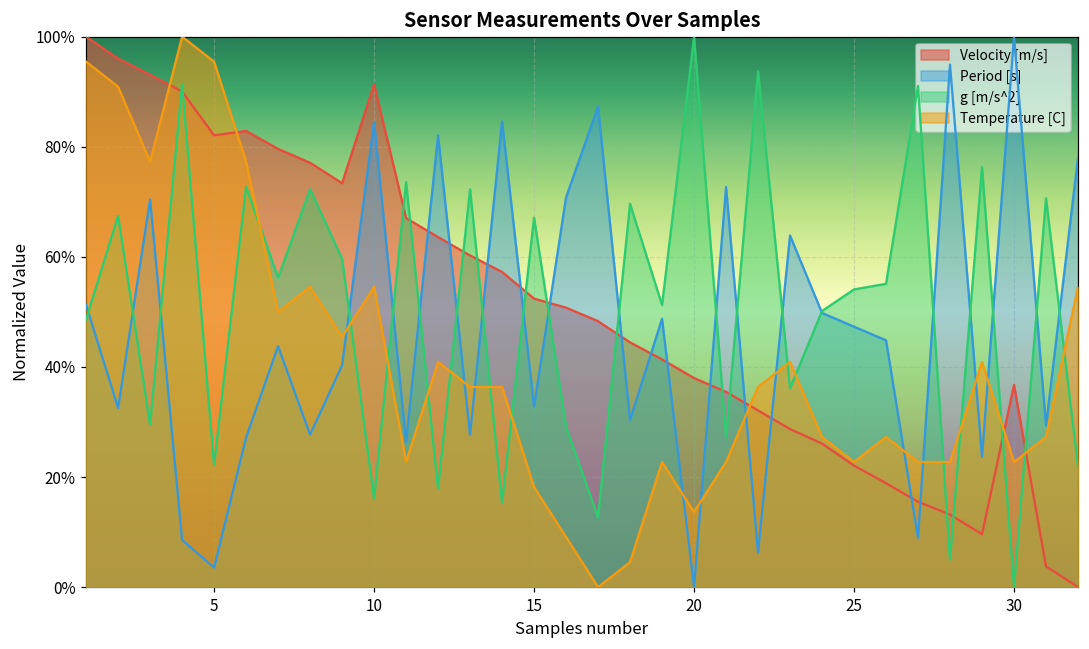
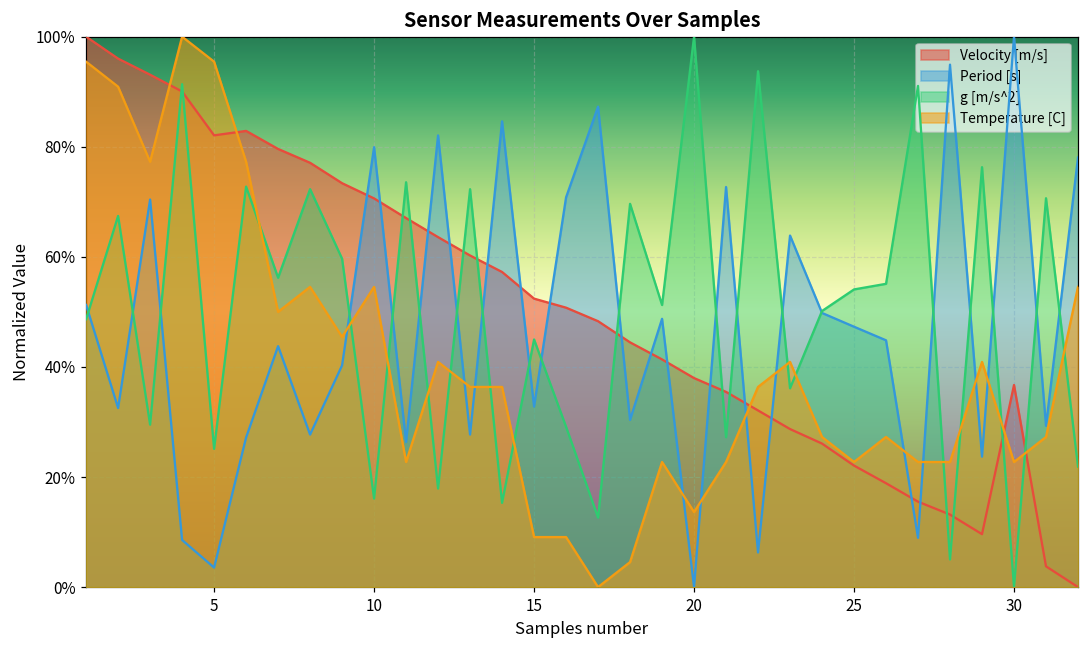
g [m/s^2], 5: 22% -> 25%
Velocity [m/s], 10: 91% -> 71%
Period [s], 10: 85% -> 80%
g [m/s^2], 15: 67% -> 45%
Temperature [C], 15: 18% -> 9%
